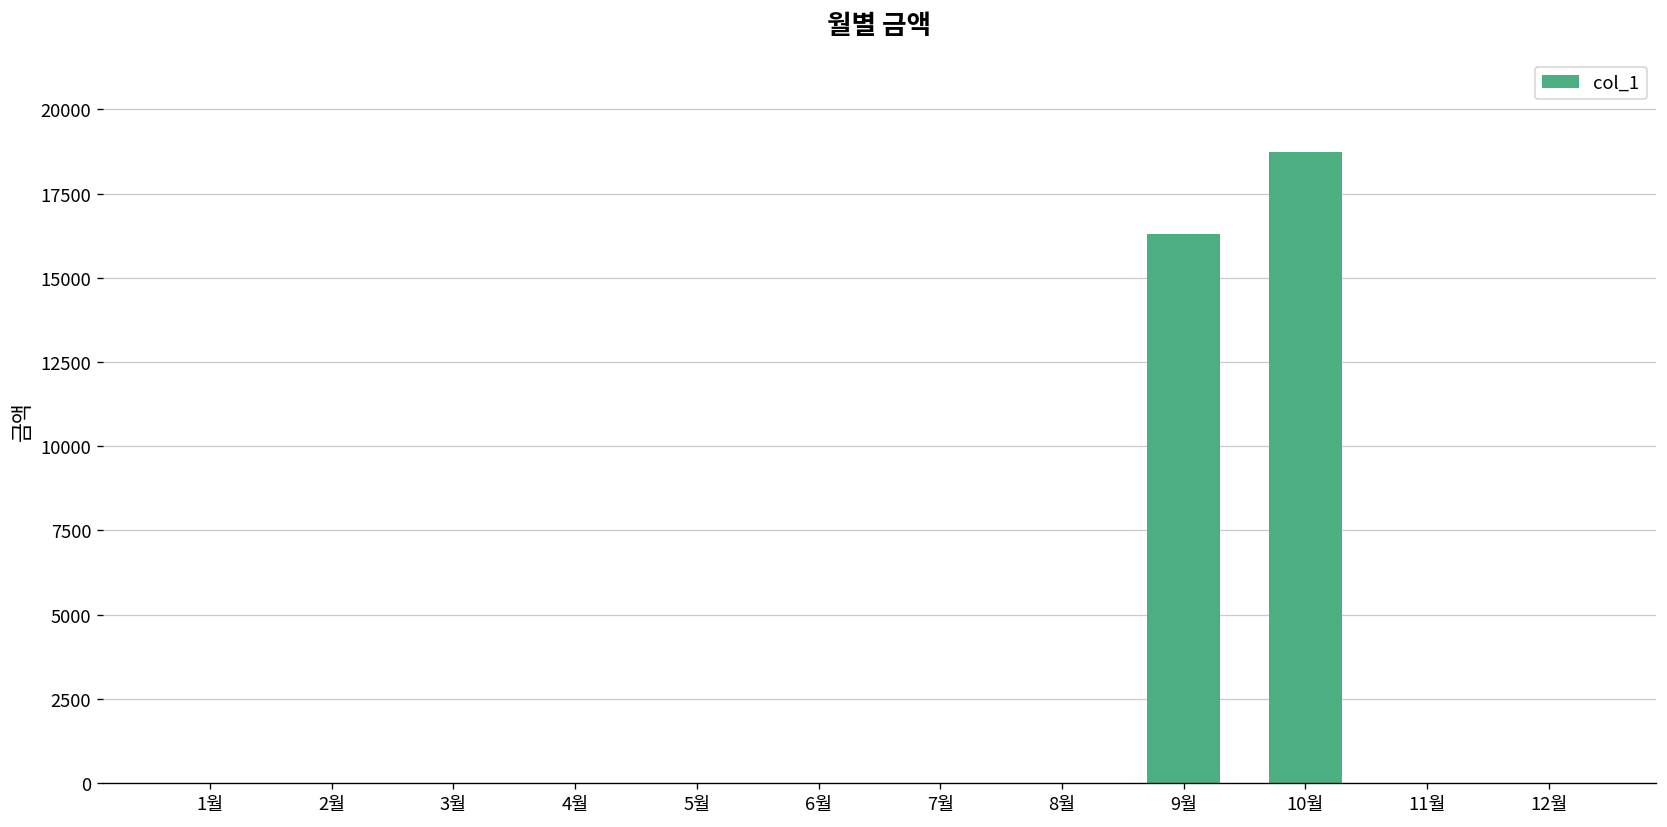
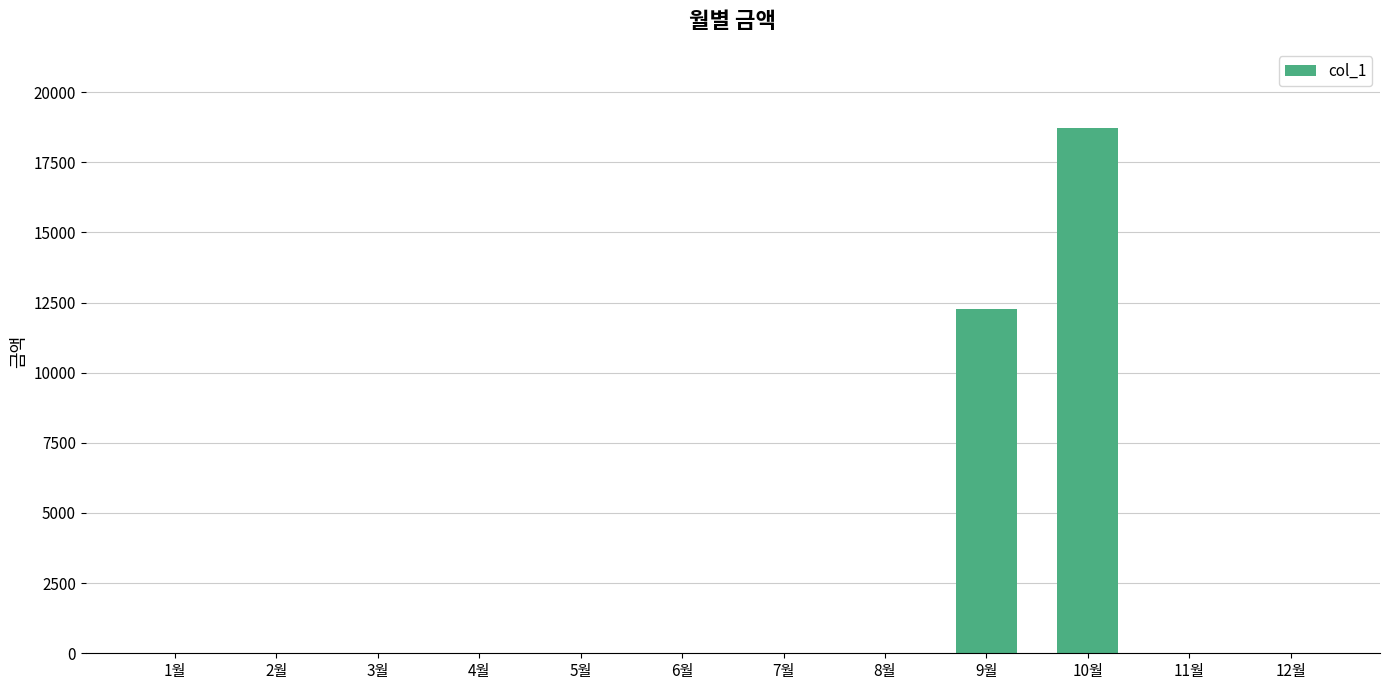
9월: 16300 -> 12300
